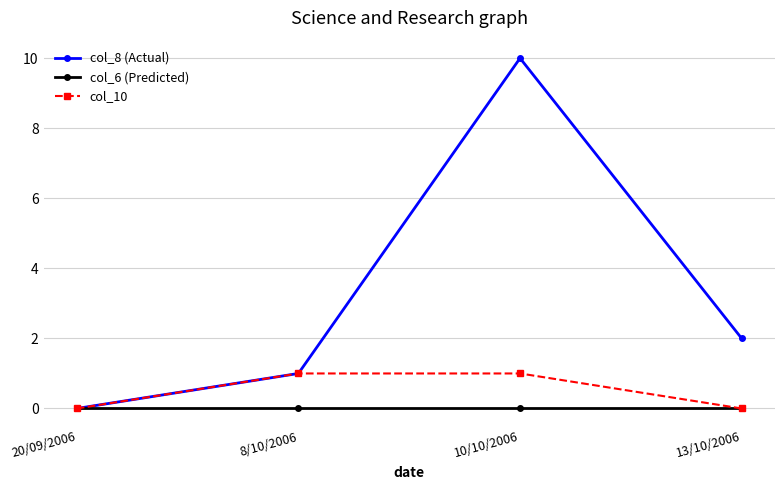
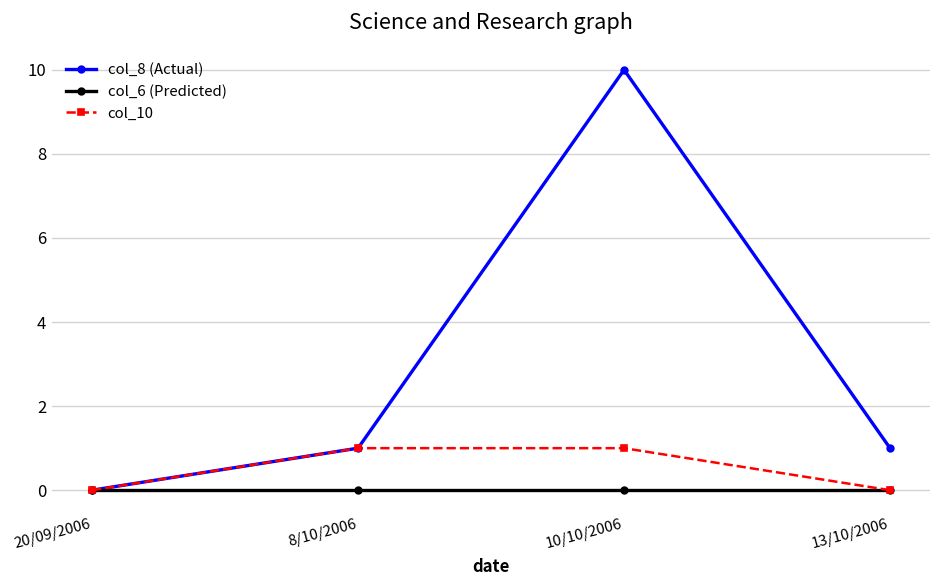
col_8 (Actual), 13/10/2006: 2 -> 1
